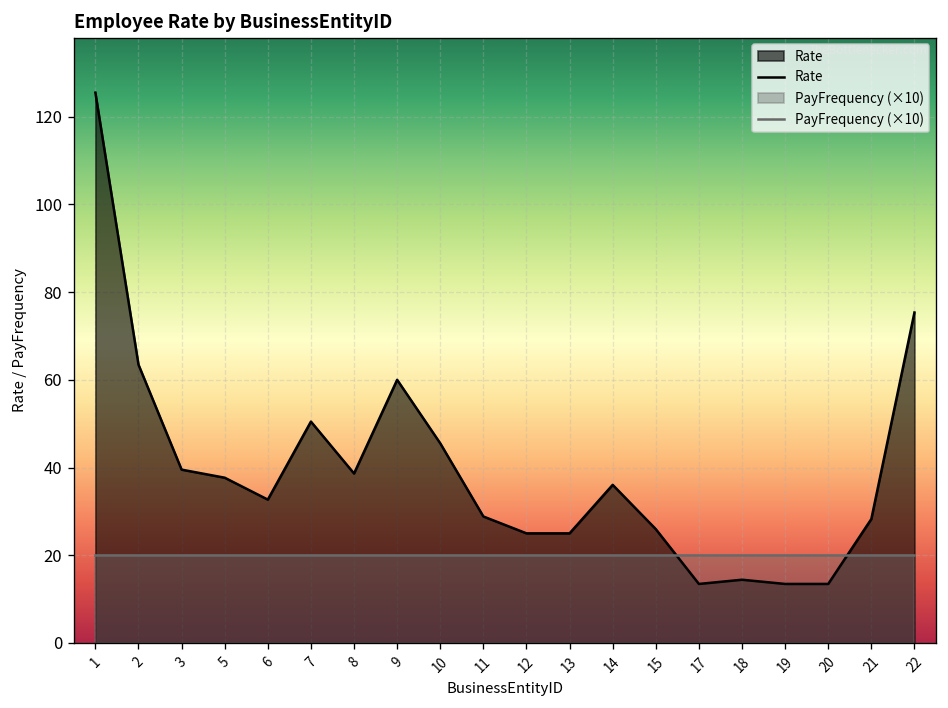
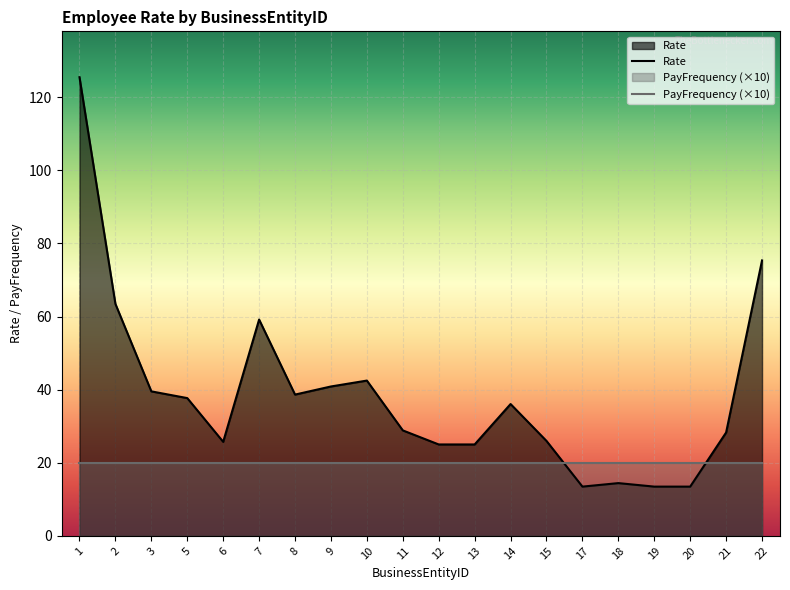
Rate, 6: 33 -> 26
Rate, 7: 50 -> 59
Rate, 9: 60 -> 41
Rate, 10: 46 -> 42
